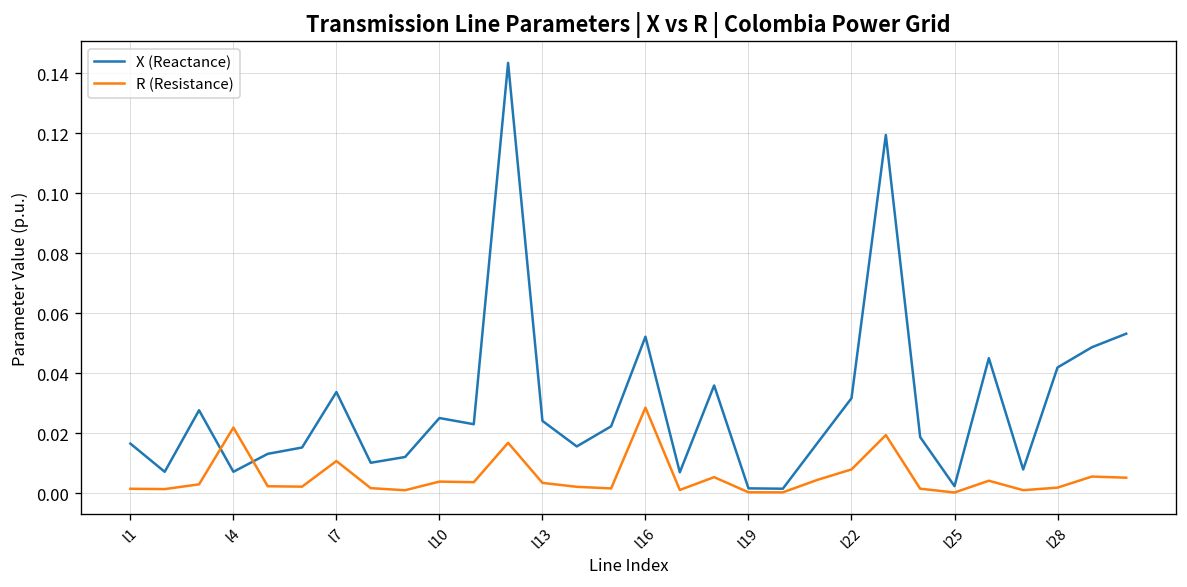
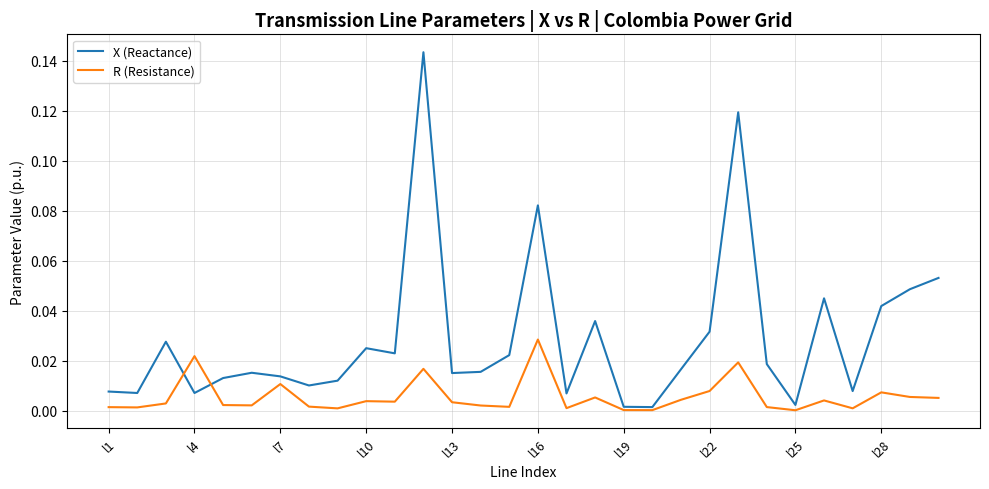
X (Reactance), l1: 0.017 -> 0.008
X (Reactance), l7: 0.034 -> 0.014
X (Reactance), l13: 0.024 -> 0.015
X (Reactance), l16: 0.052 -> 0.082
R (Resistance), l28: 0.002 -> 0.007
